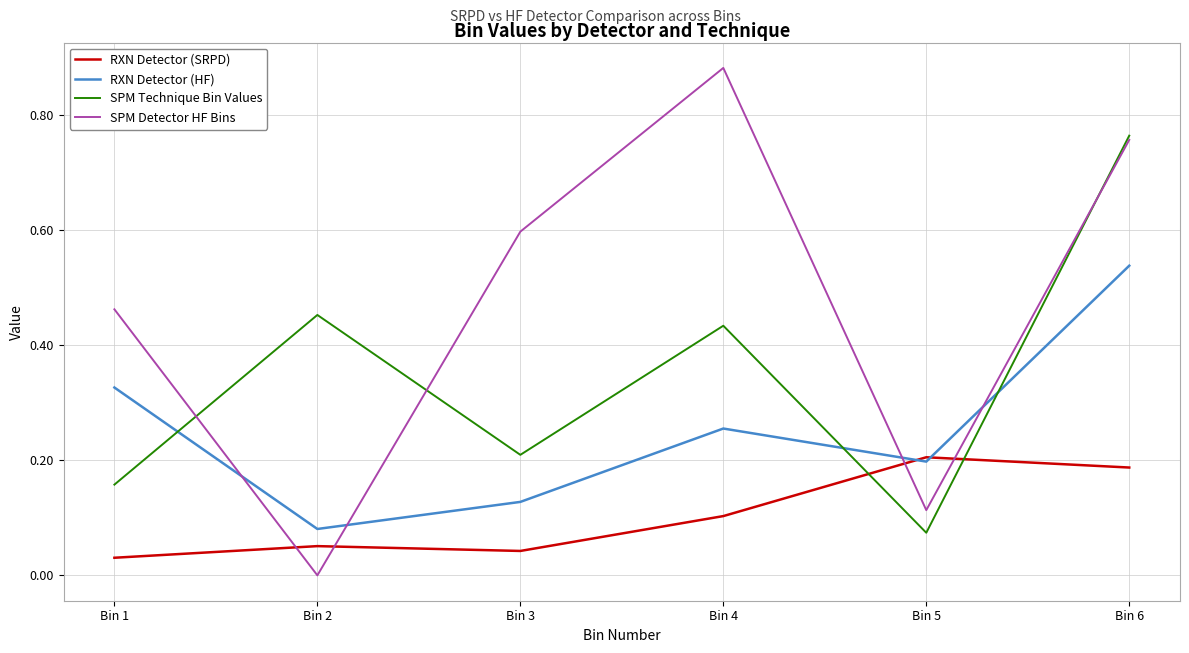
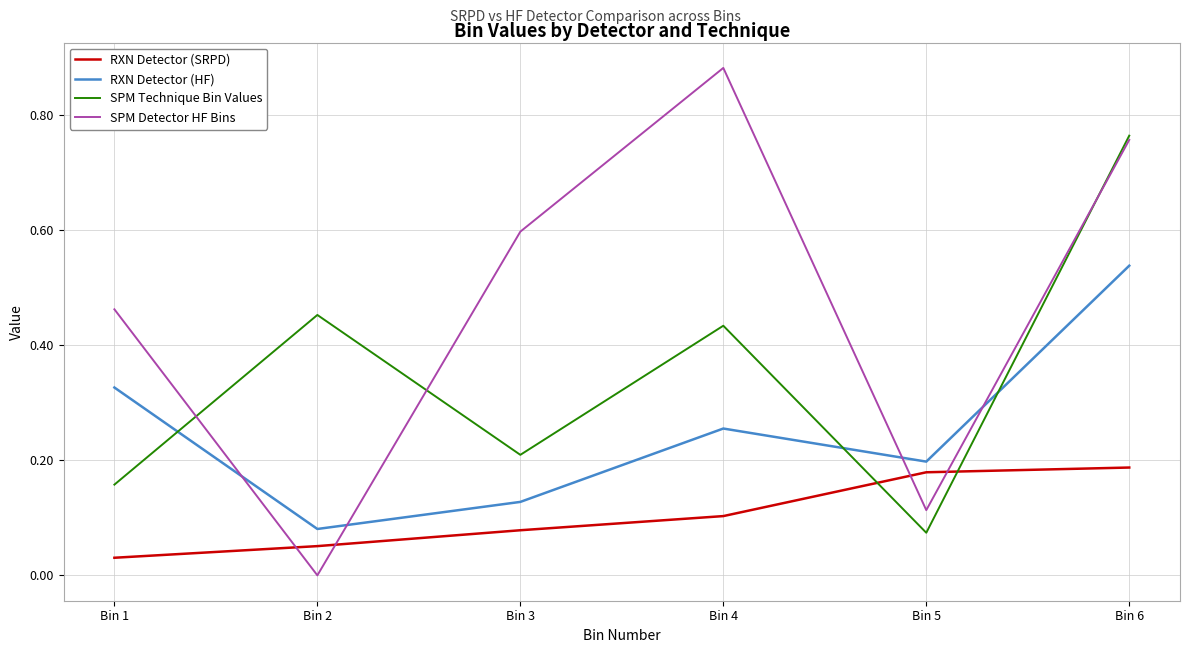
RXN Detector (SRPD), Bin 3: 0.04 -> 0.08
RXN Detector (SRPD), Bin 5: 0.21 -> 0.18
